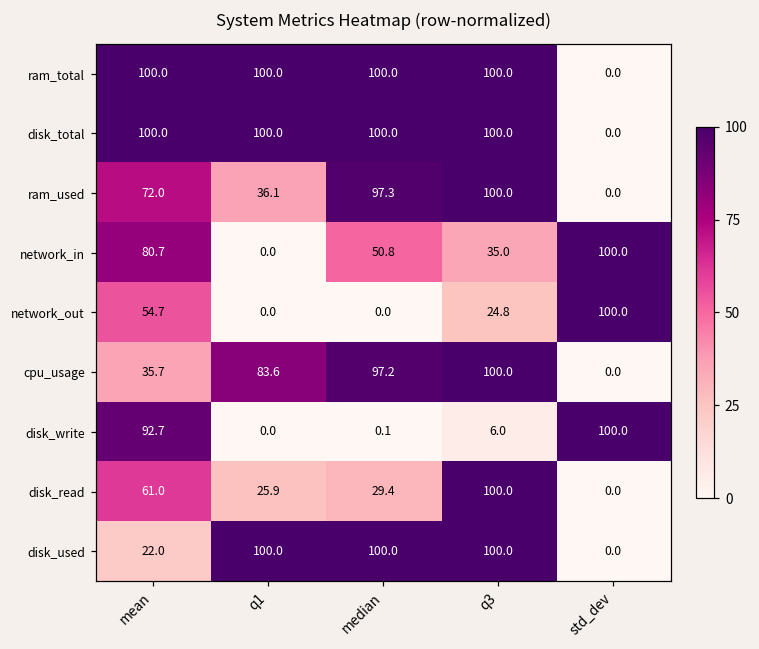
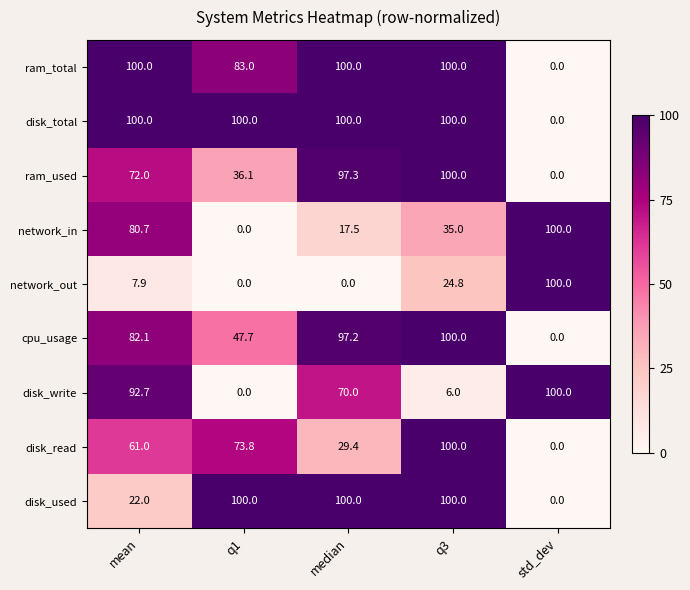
ram_total, q1: 100.0 -> 83.0
network_in, median: 50.8 -> 17.5
network_out, mean: 54.7 -> 7.9
cpu_usage, mean: 35.7 -> 82.1
cpu_usage, q1: 83.6 -> 47.7
disk_write, median: 0.1 -> 70.0
disk_read, q1: 25.9 -> 73.8
